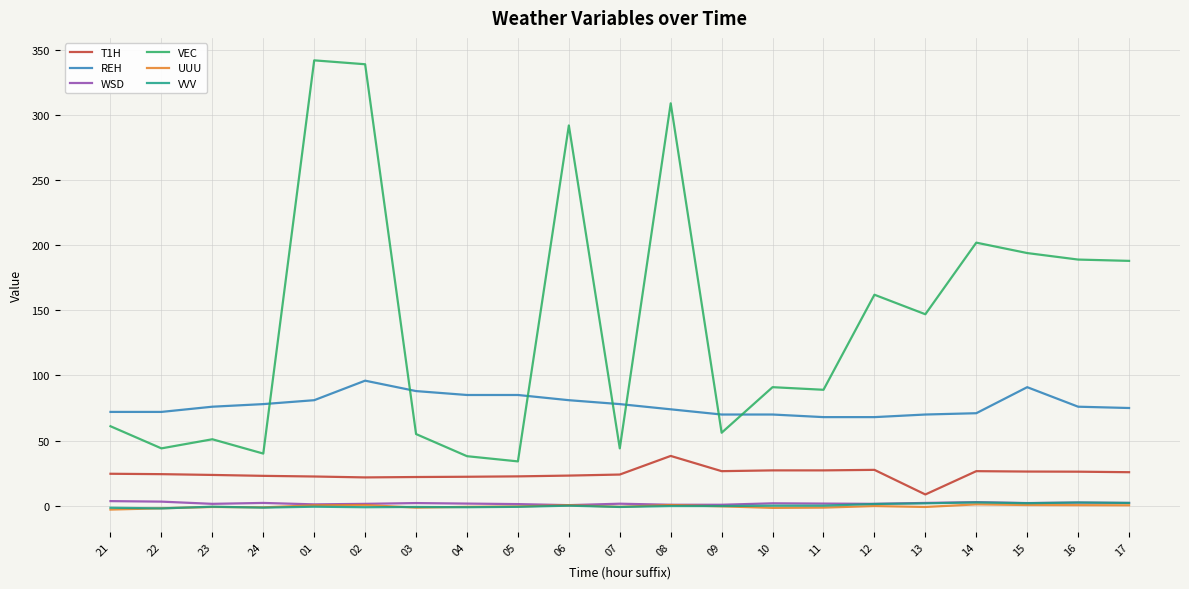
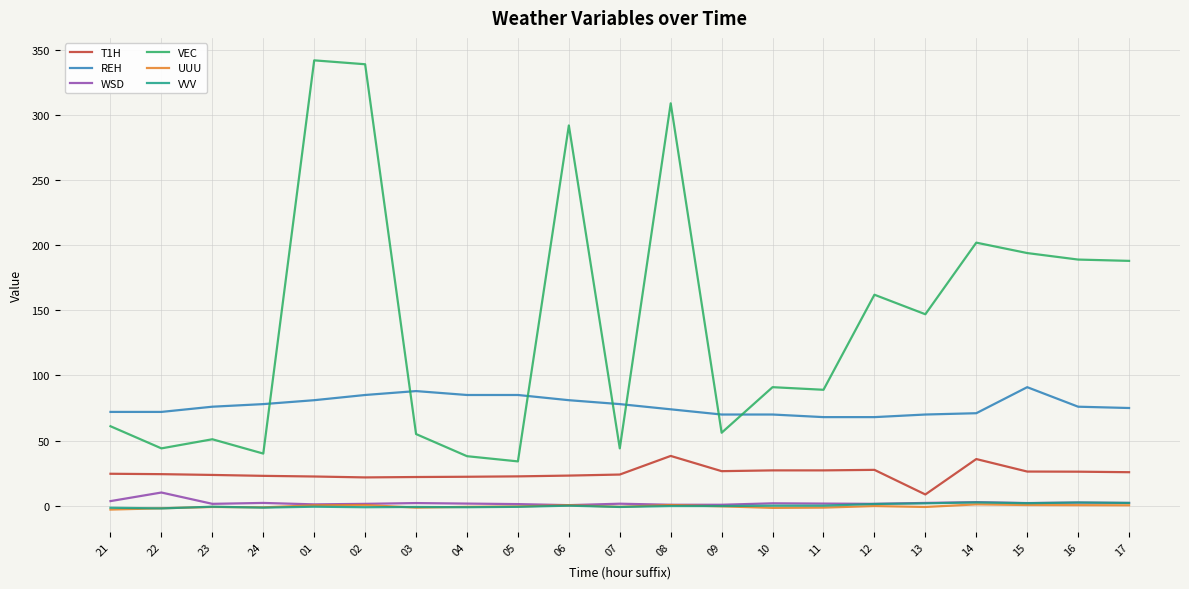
WSD, 22: 3 -> 10
REH, 02: 96 -> 85
T1H, 14: 27 -> 36
